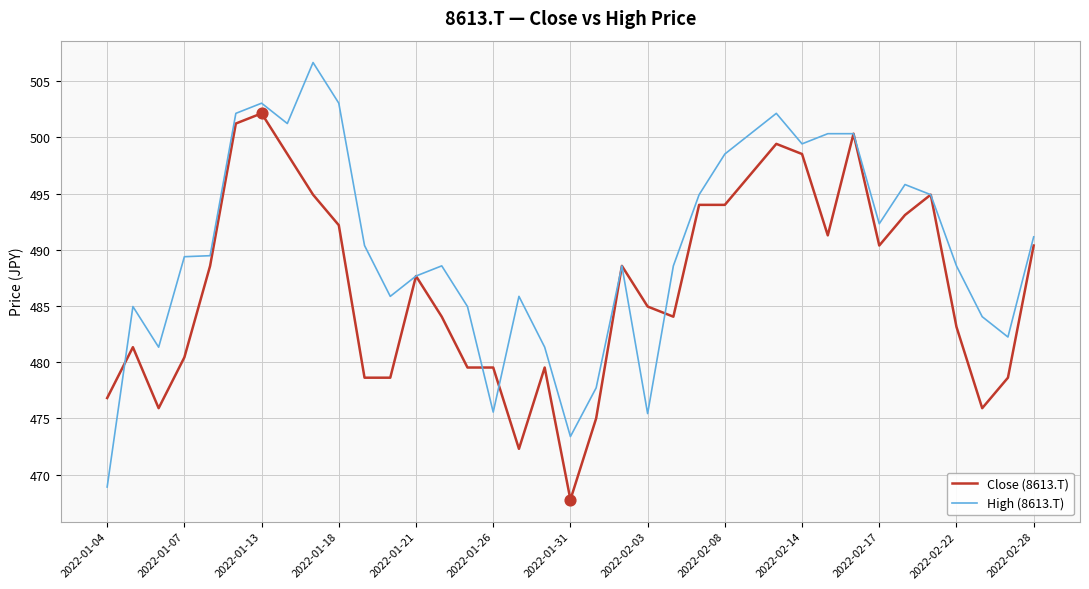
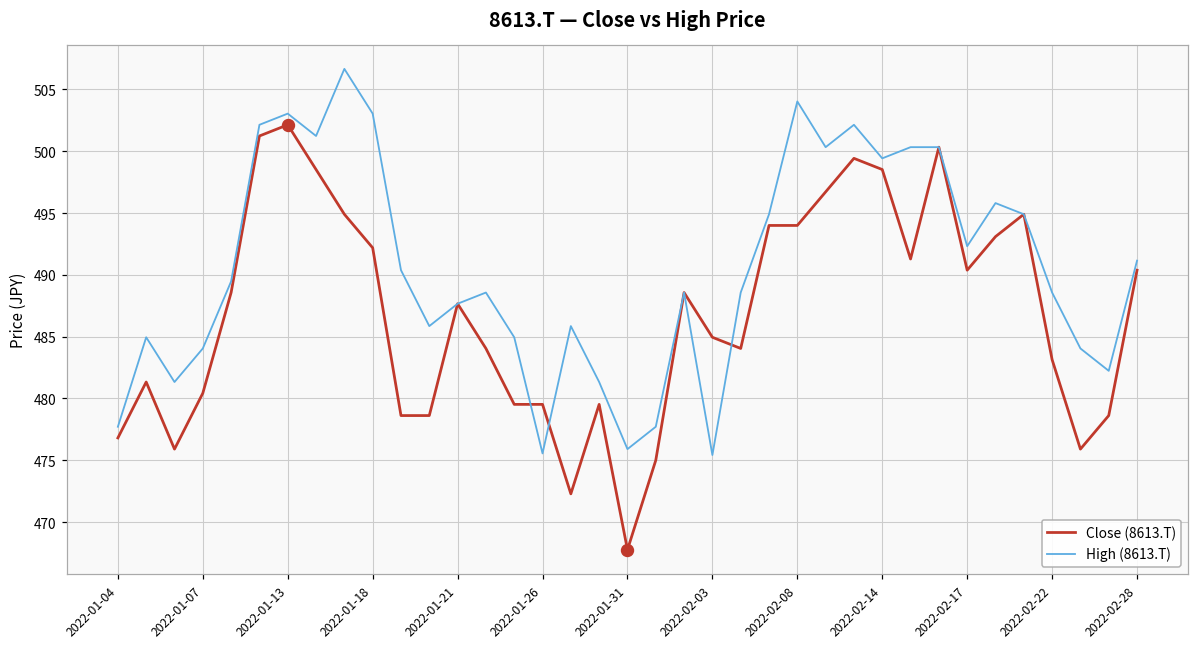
High (8613.T), 2022-01-04: 468.9 -> 477.7
High (8613.T), 2022-01-07: 489.4 -> 484.0
High (8613.T), 2022-01-31: 473.4 -> 475.9
High (8613.T), 2022-02-08: 498.5 -> 504.0
